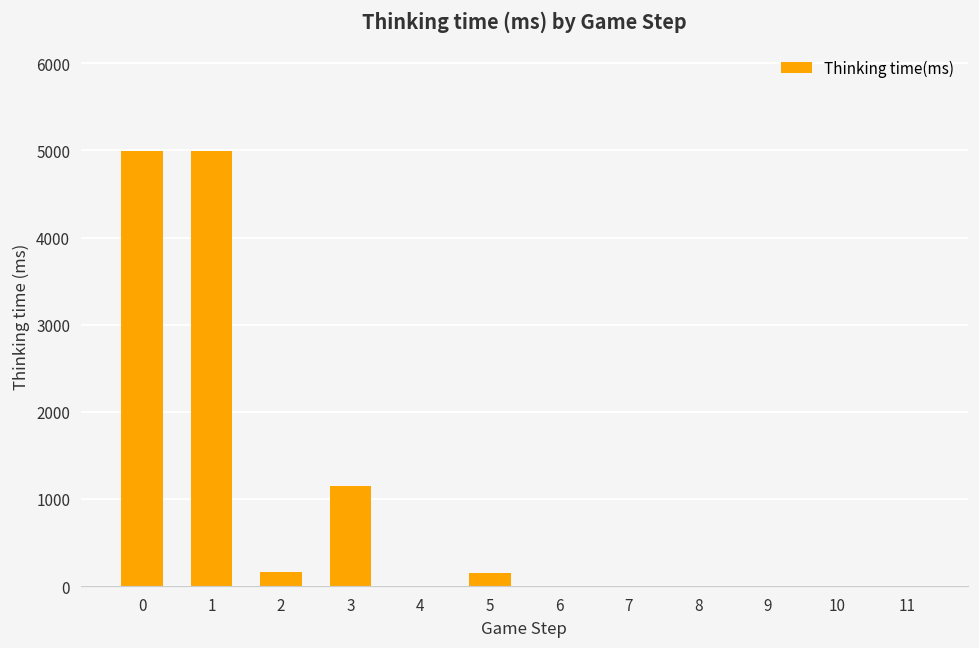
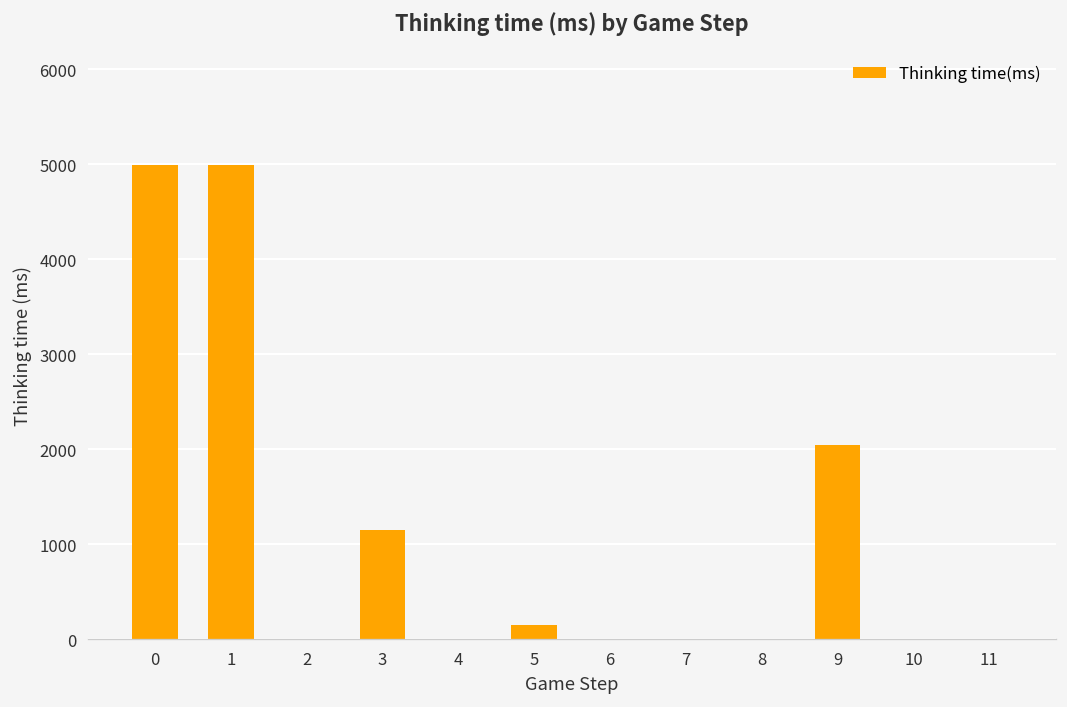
2: 200 -> 0
9: 0 -> 2000
